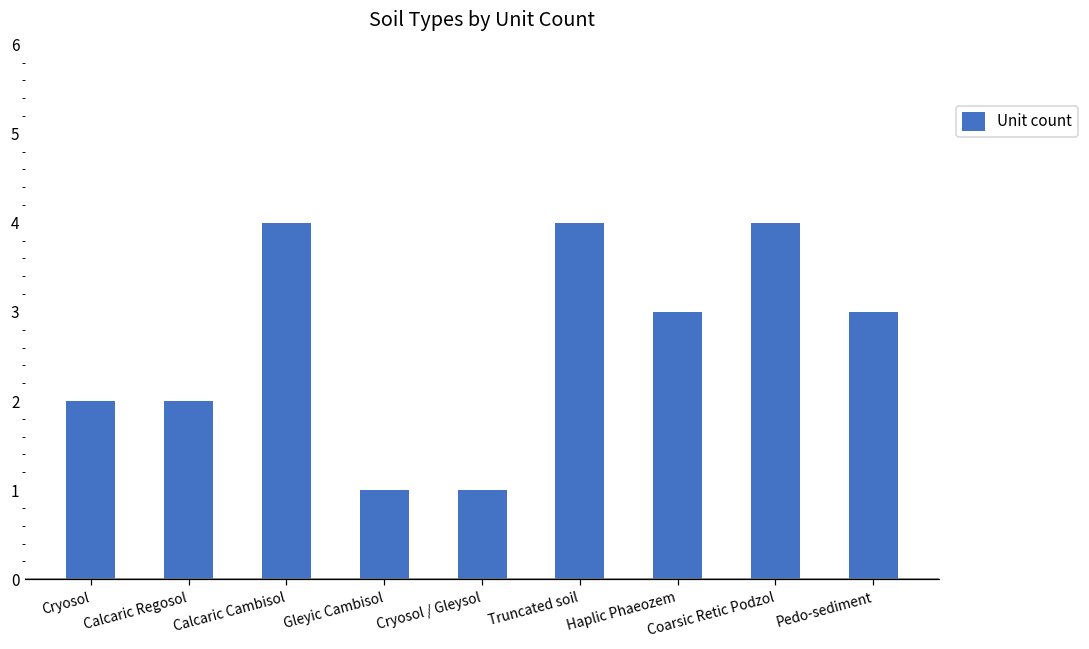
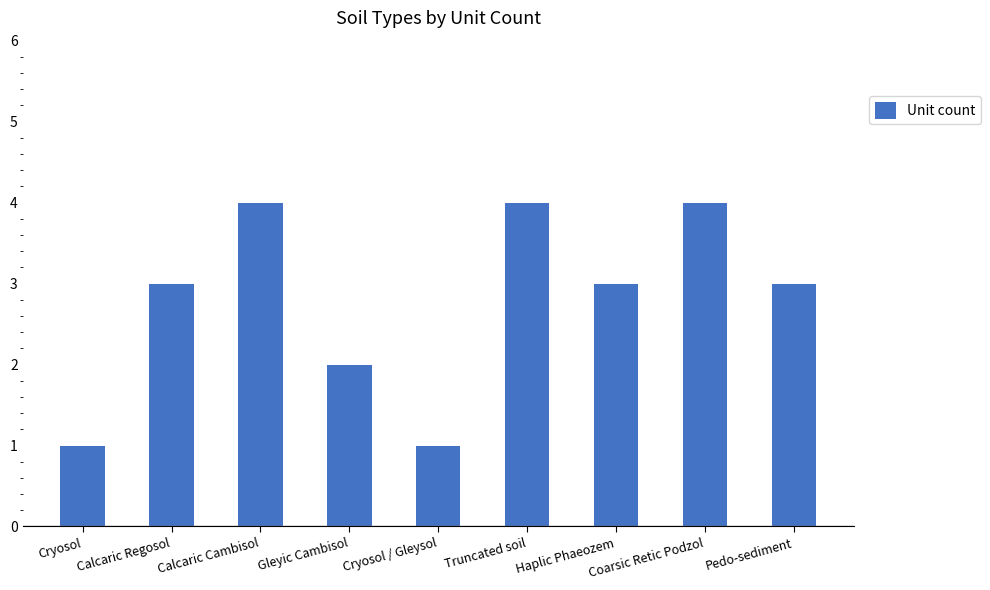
Cryosol: 2 -> 1
Calcaric Regosol: 2 -> 3
Gleyic Cambisol: 1 -> 2
